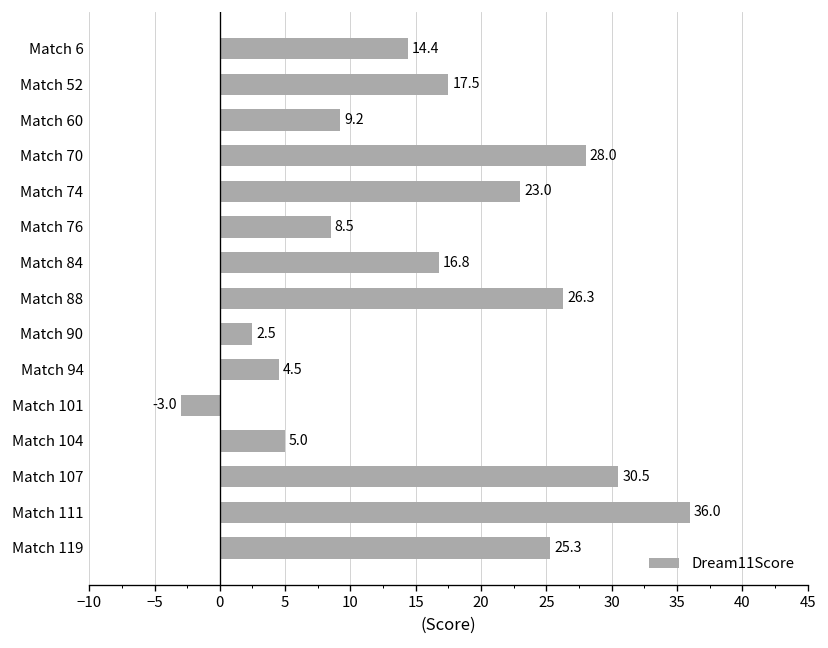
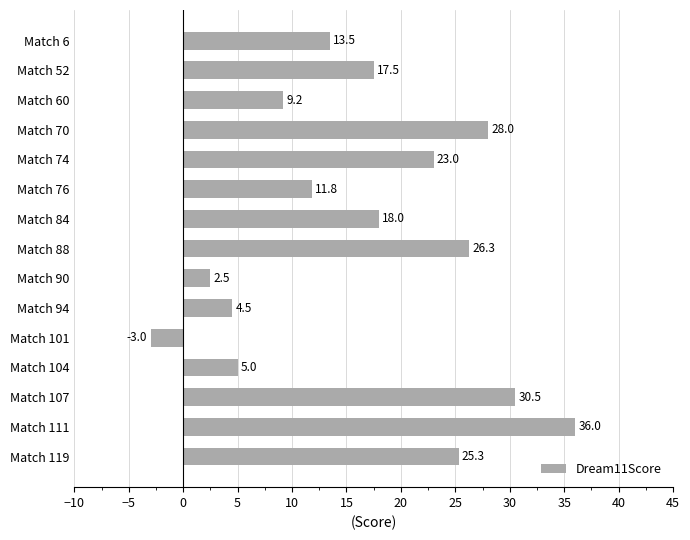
Match 6: 14.4 -> 13.5
Match 76: 8.5 -> 11.8
Match 84: 16.8 -> 18.0
